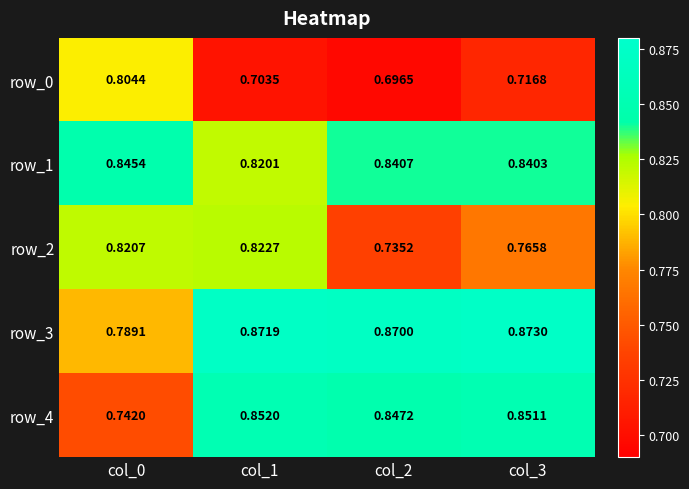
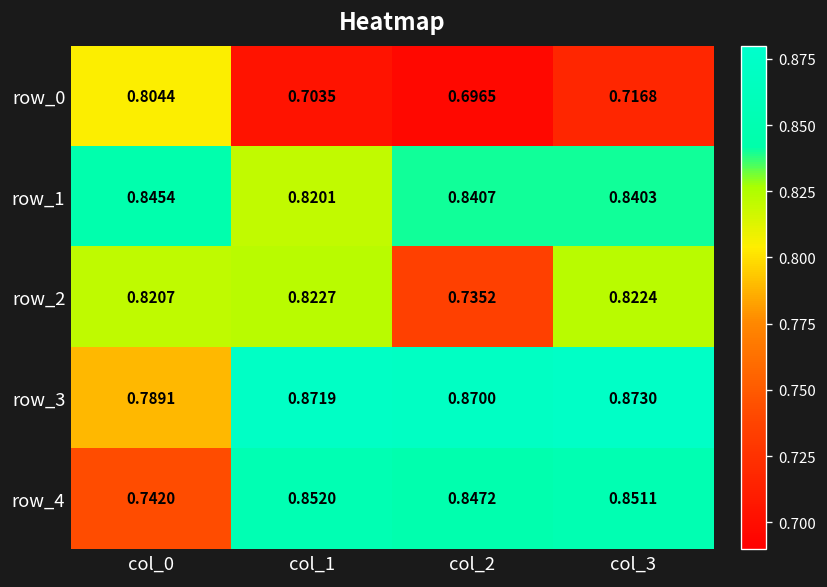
row_2, col_3: 0.7658 -> 0.8224
